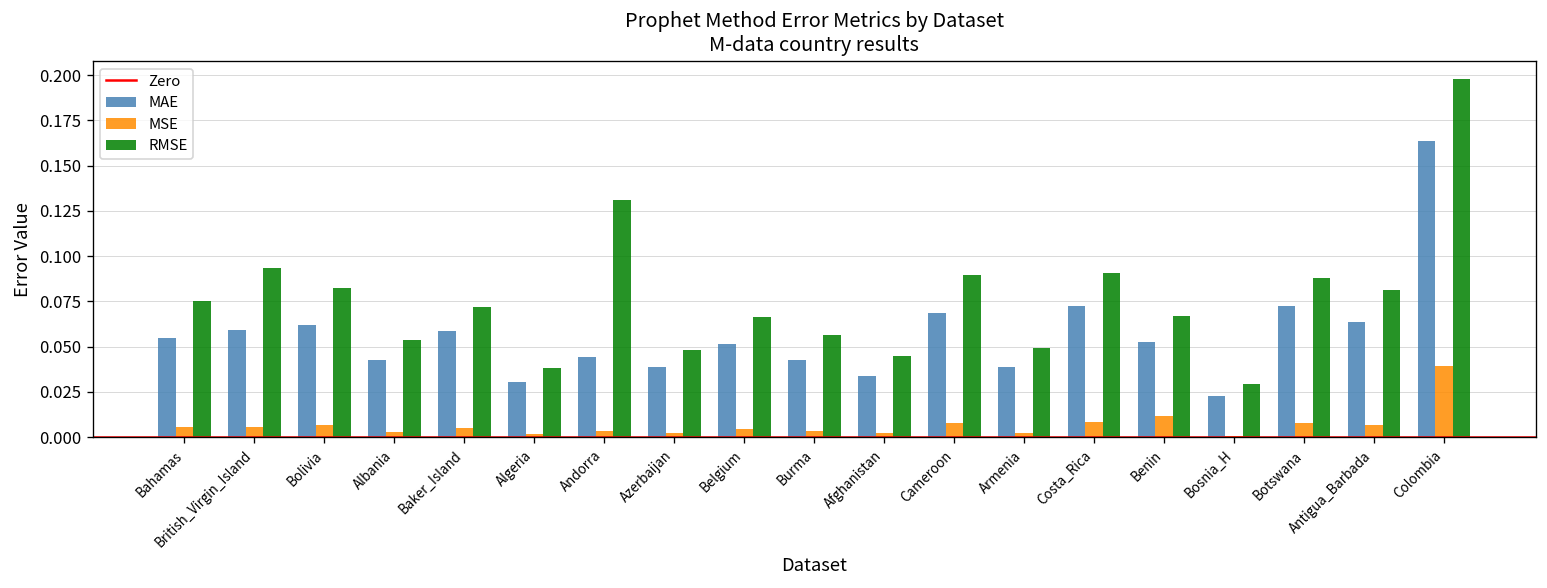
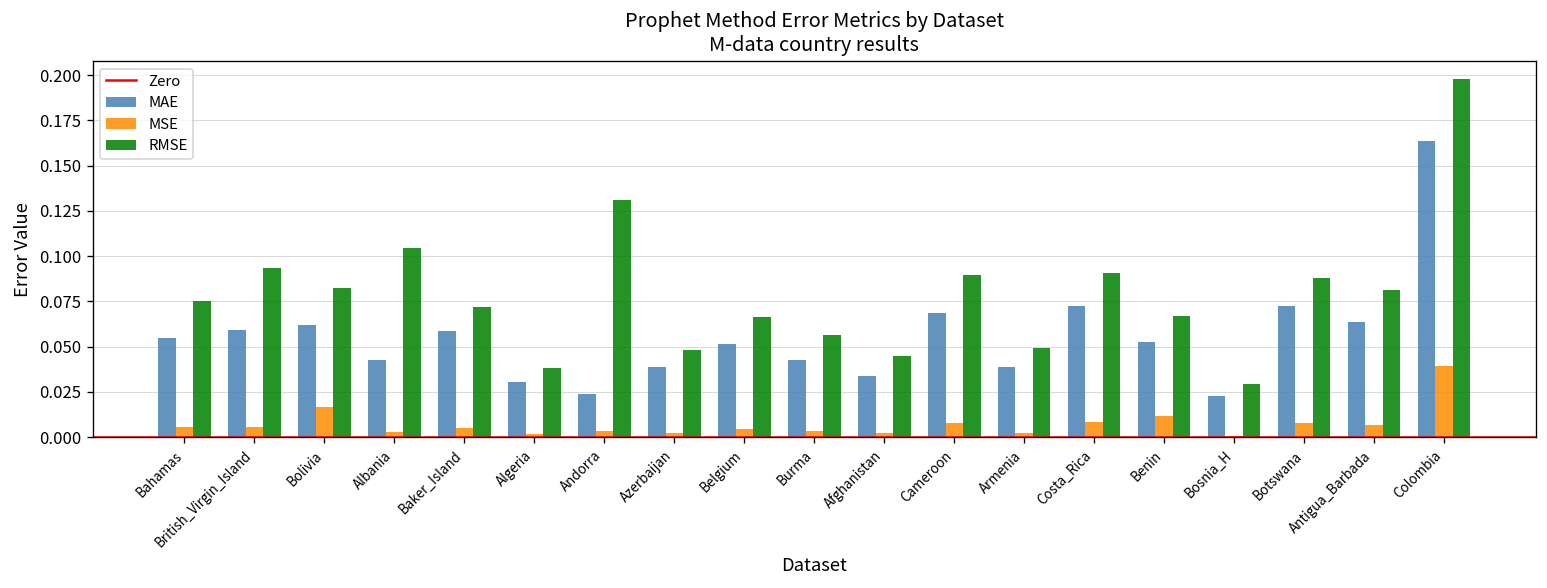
MSE, Bolivia: 0.007 -> 0.017
RMSE, Albania: 0.054 -> 0.105
MAE, Andorra: 0.044 -> 0.024
